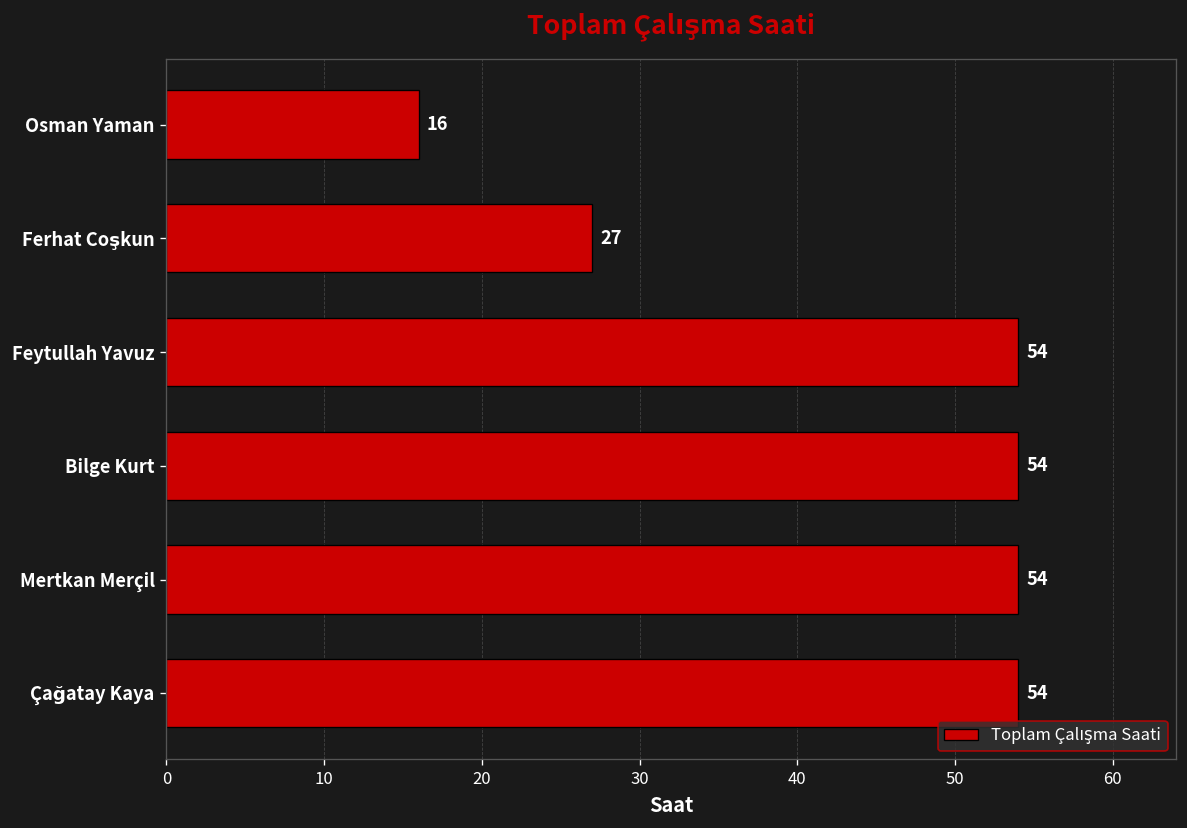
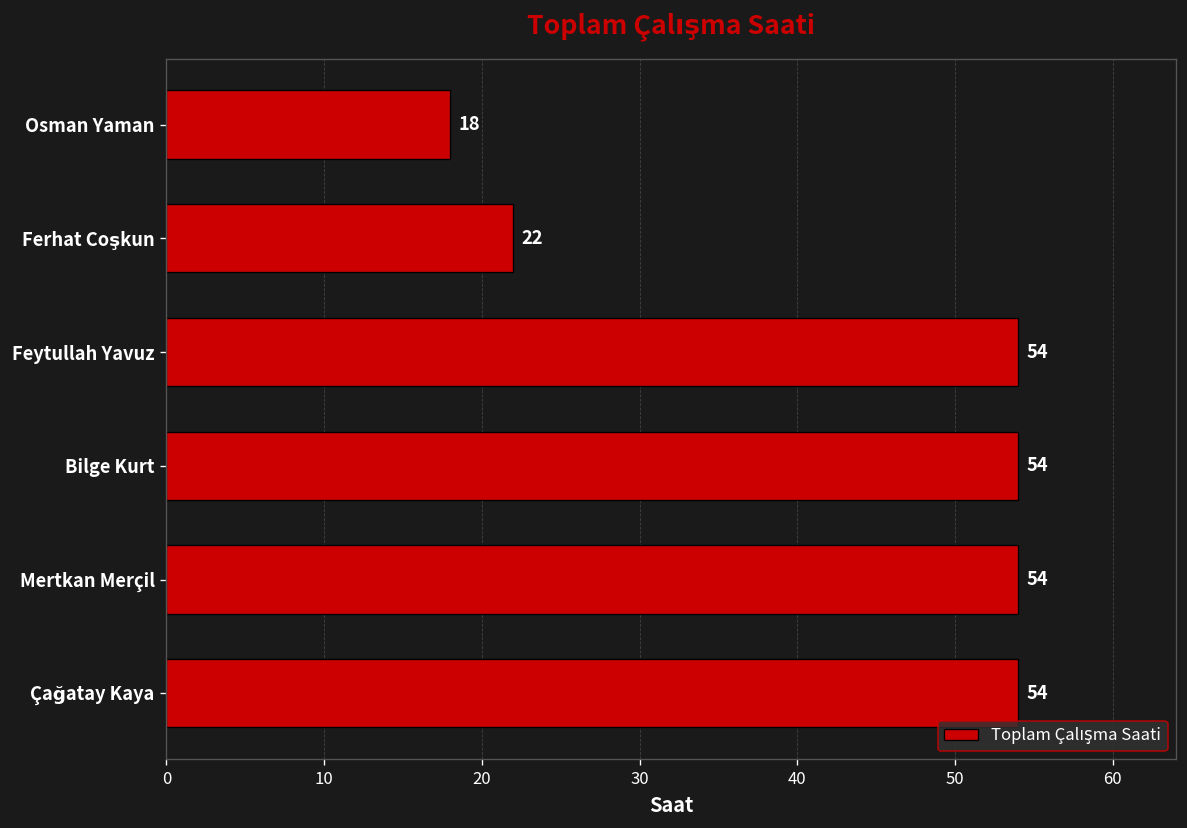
Osman Yaman: 16 -> 18
Ferhat Coşkun: 27 -> 22
